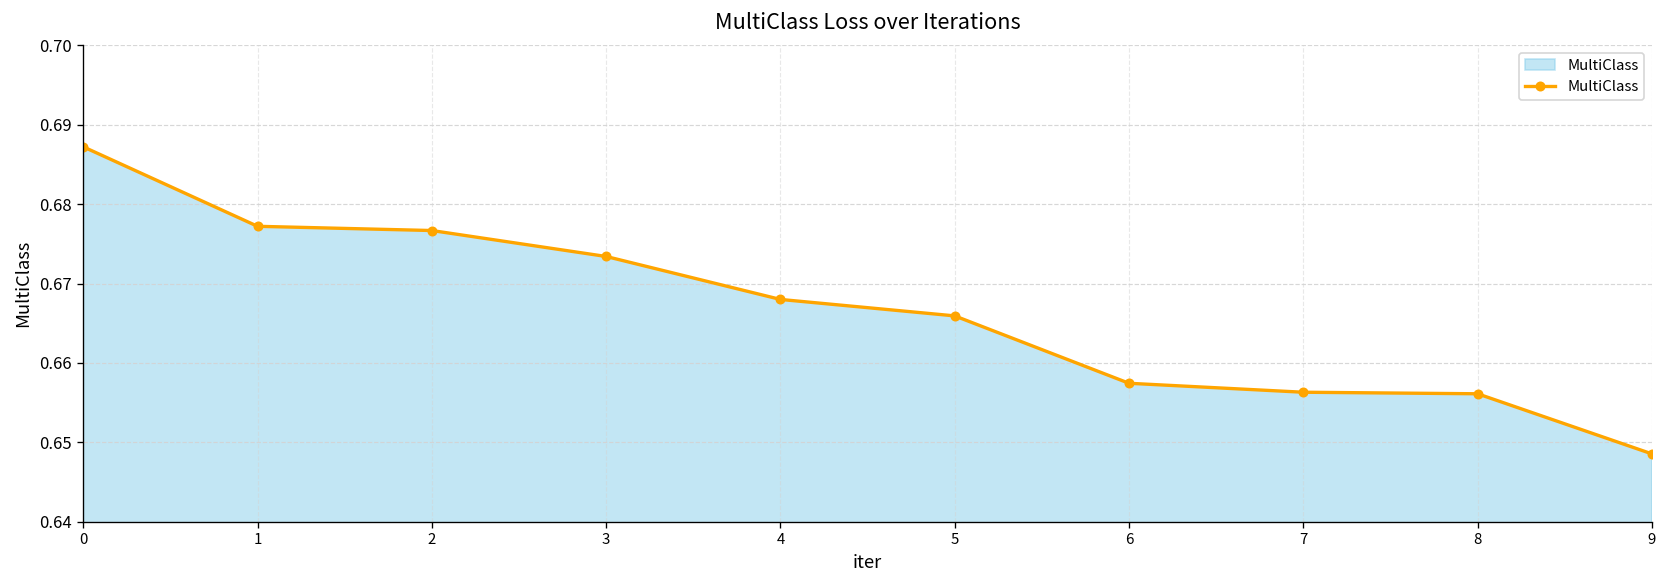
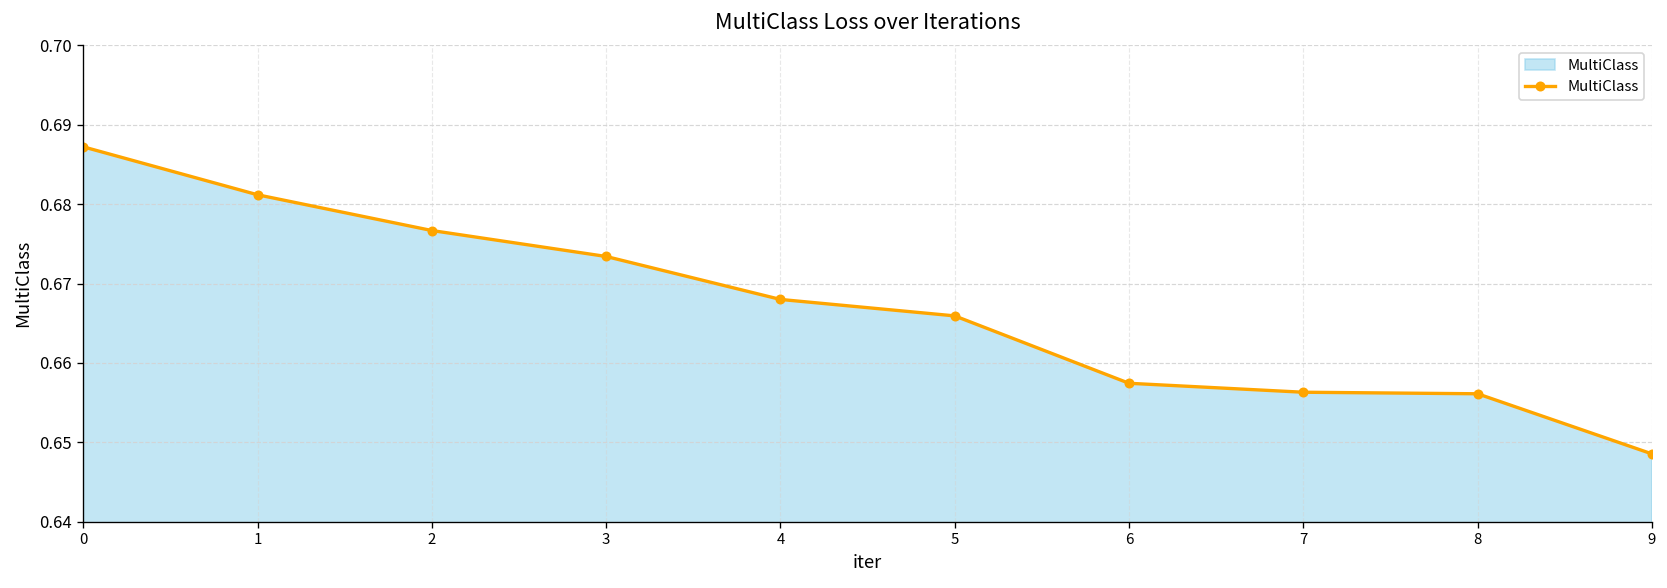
1: 0.677 -> 0.681
